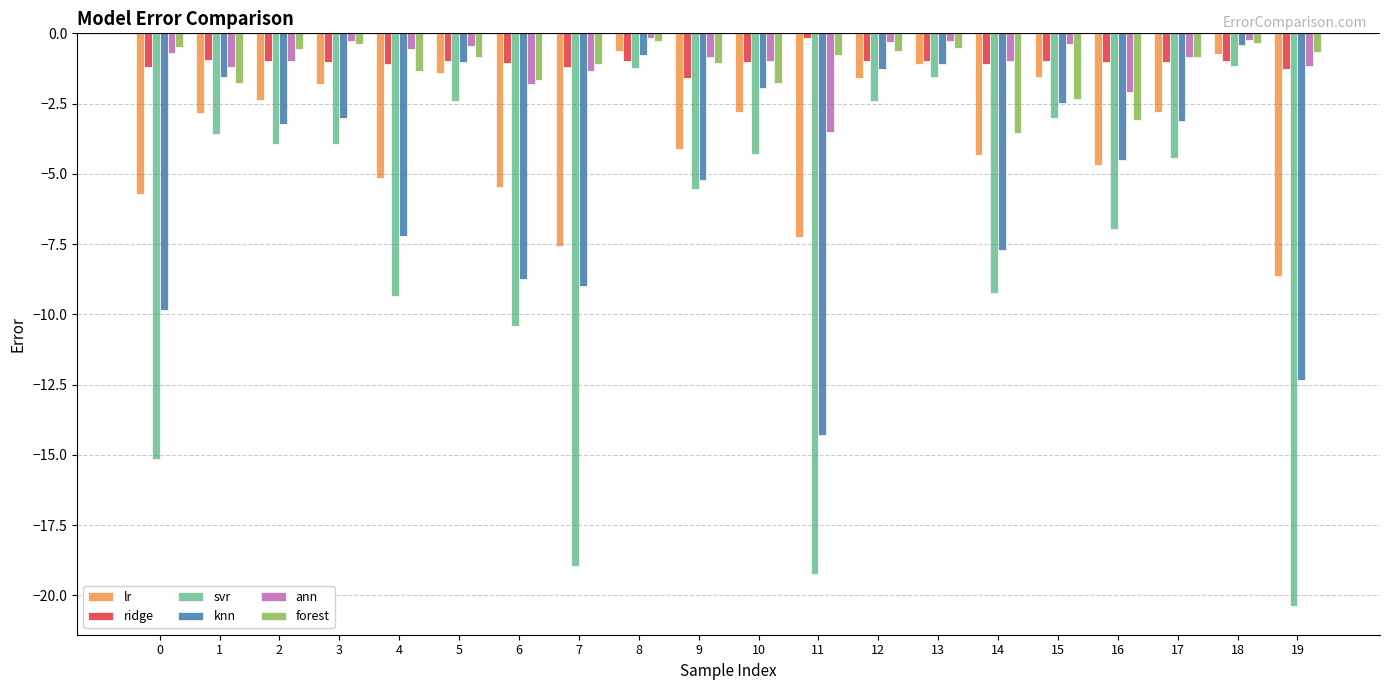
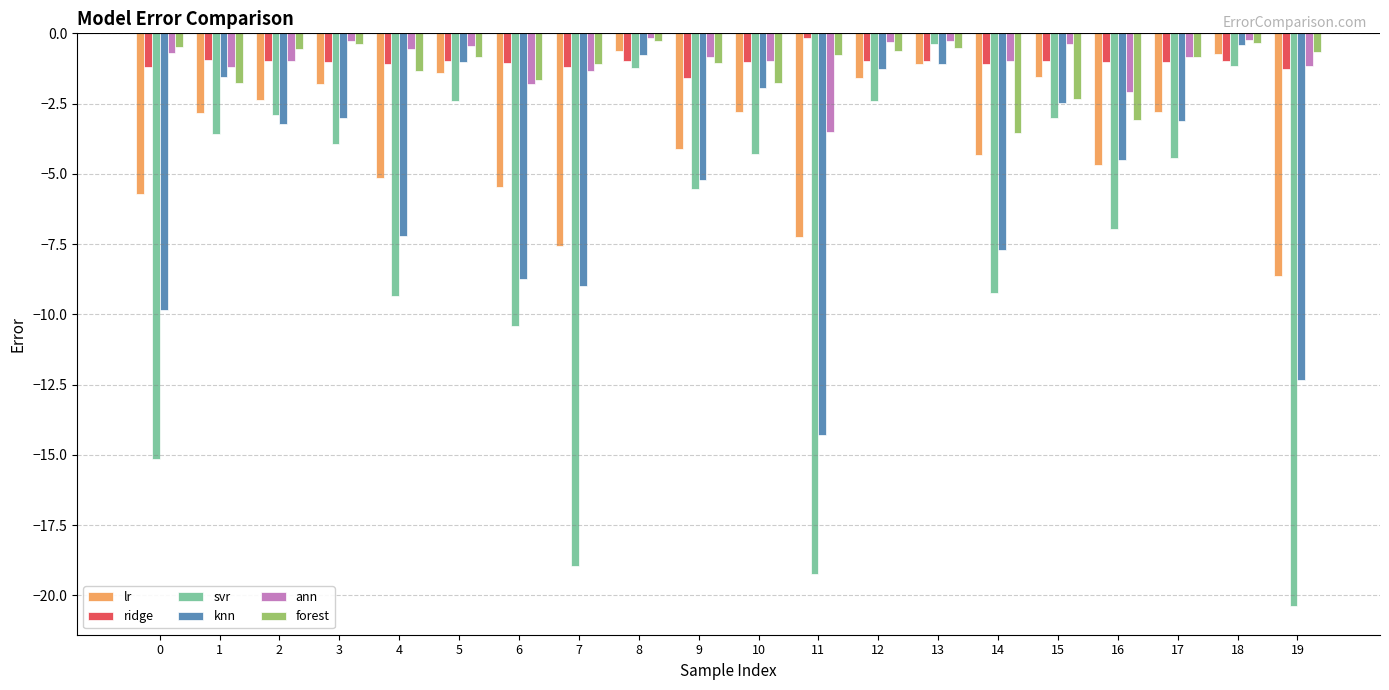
svr, 2: -3.9 -> -2.9
svr, 13: -1.6 -> -0.4
